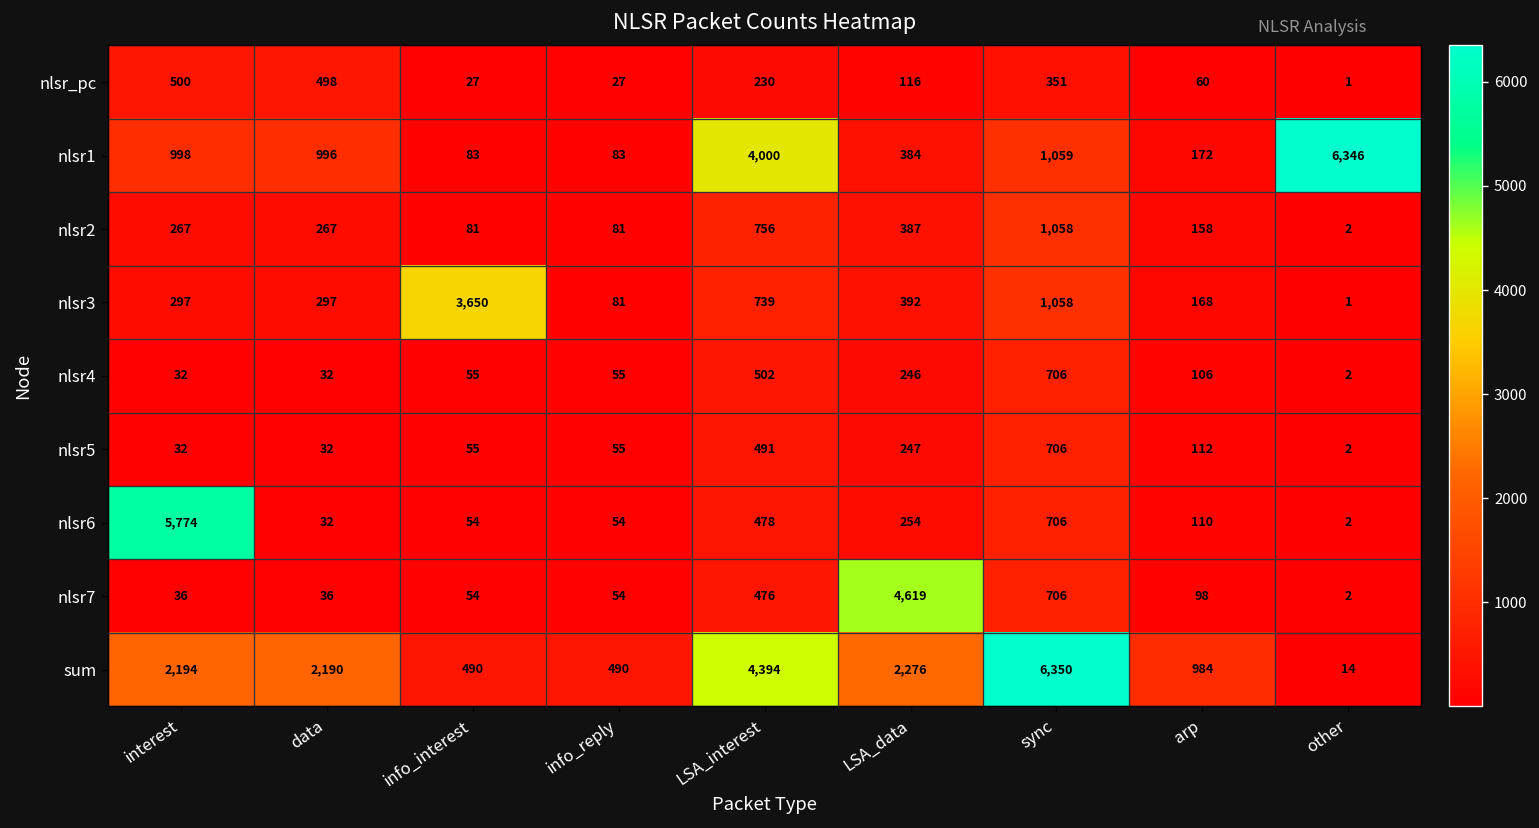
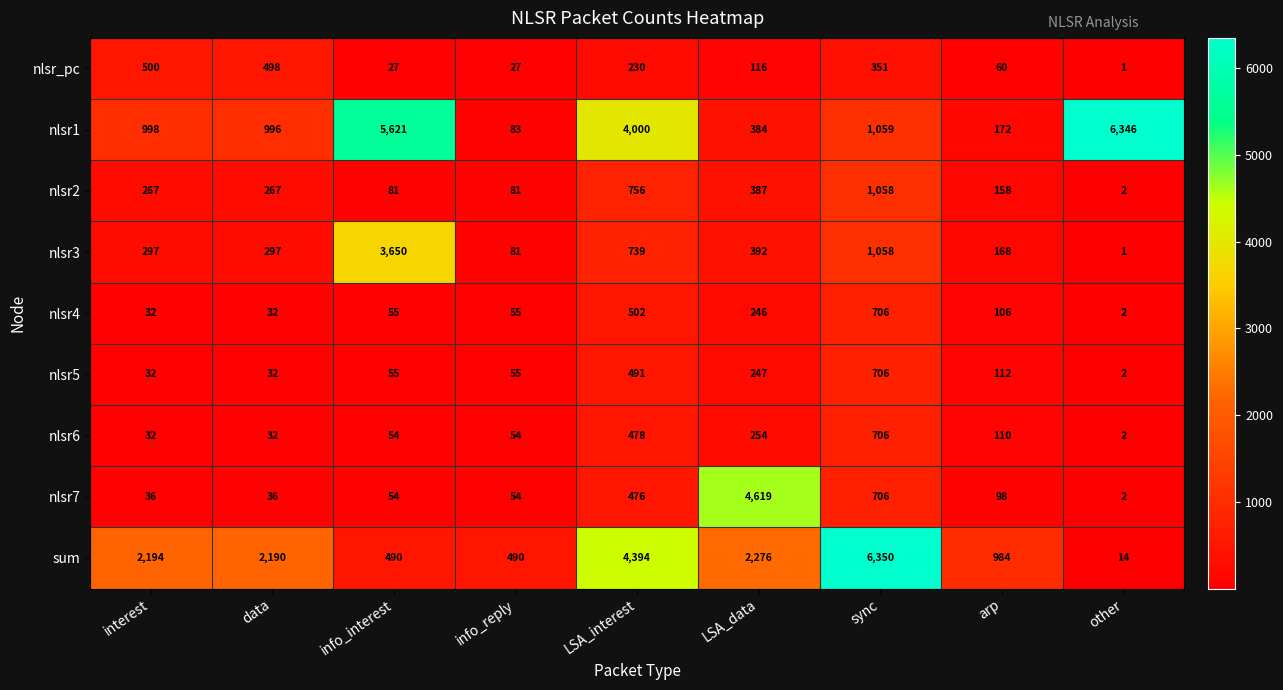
nlsr1, info_interest: 83 -> 5,621
nlsr6, interest: 5,774 -> 32
